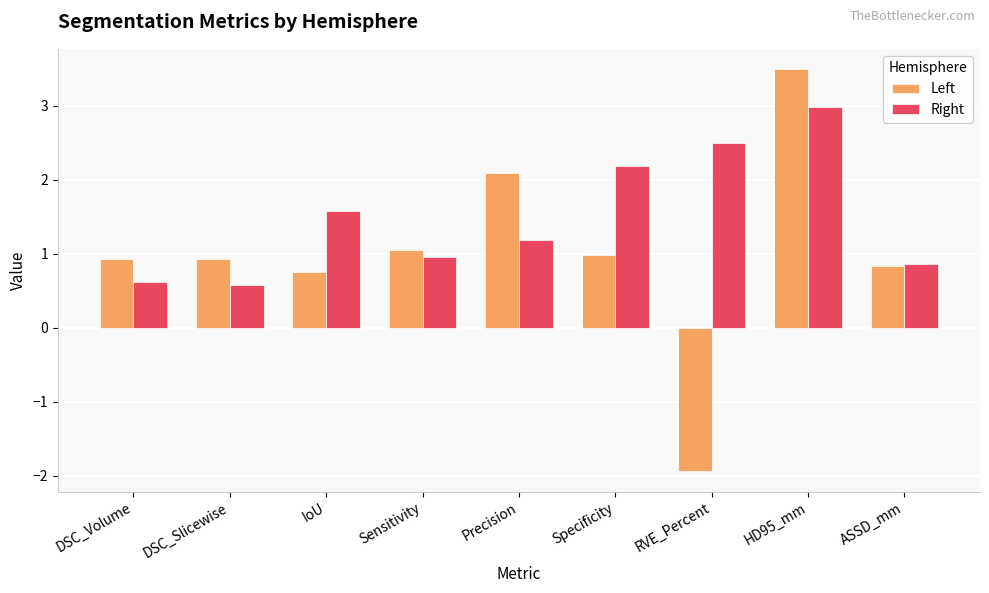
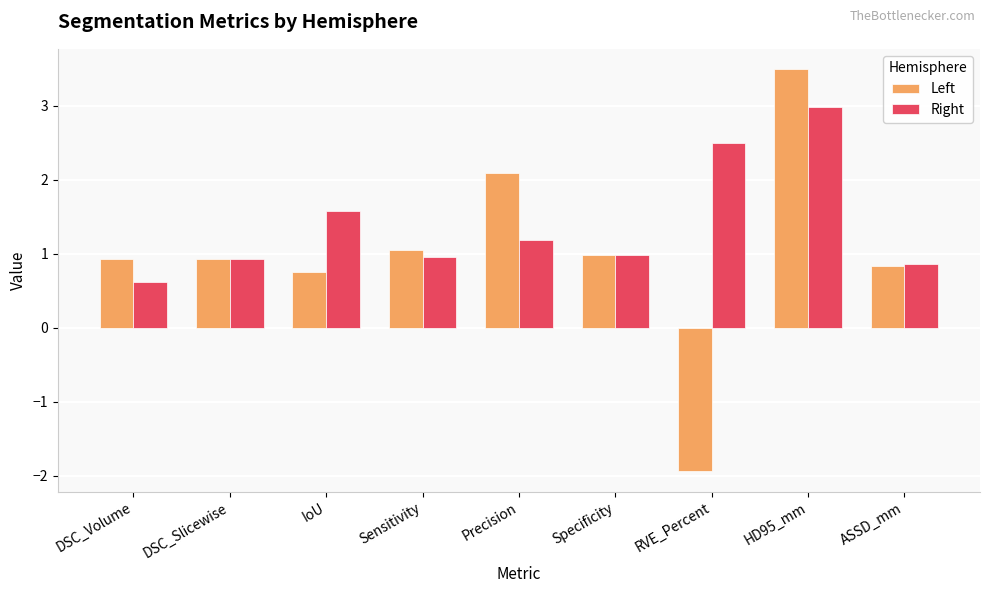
Right, DSC_Slicewise: 0.6 -> 0.9
Right, Specificity: 2.2 -> 1.0
